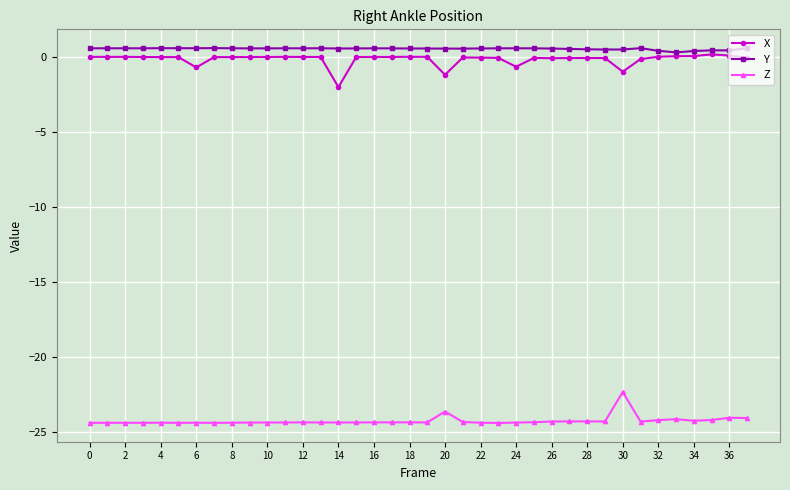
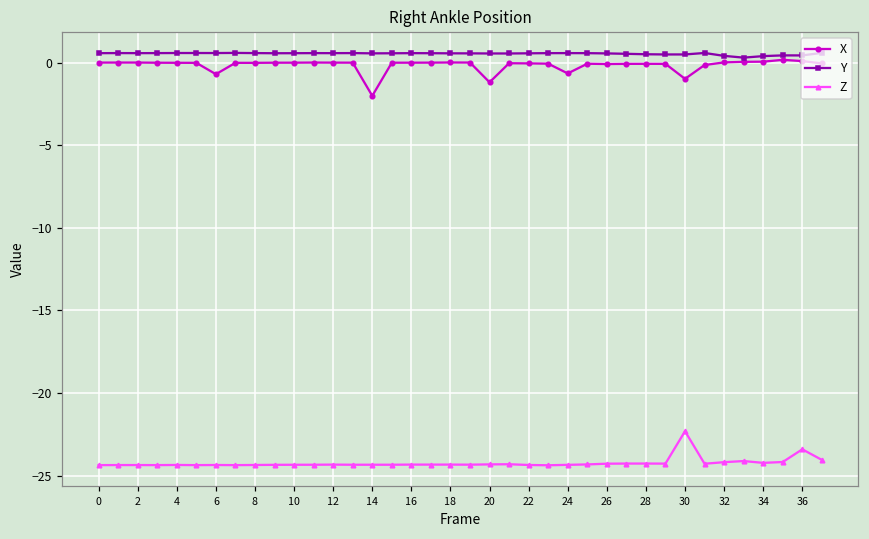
Z, 20: -23.6 -> -24.3
Z, 36: -24.0 -> -23.4
